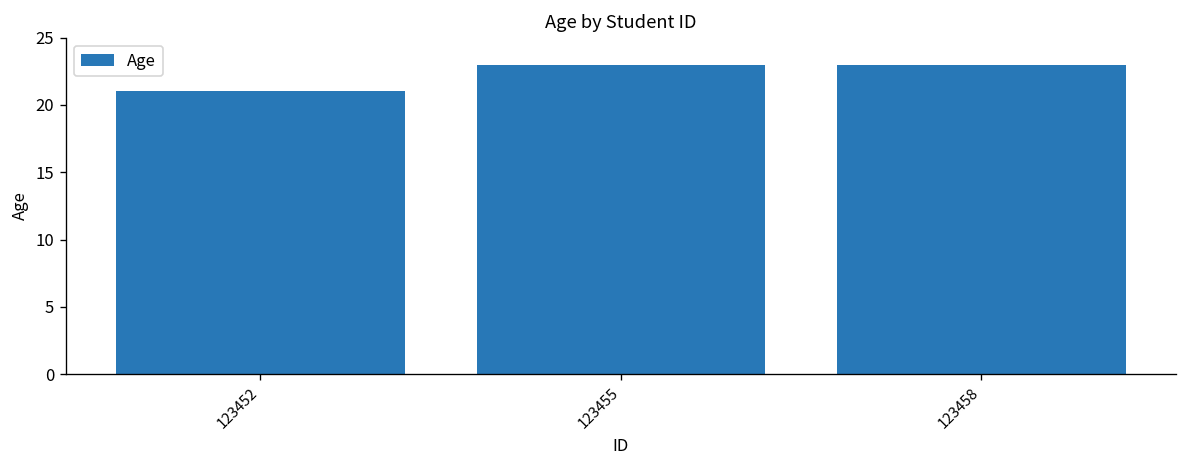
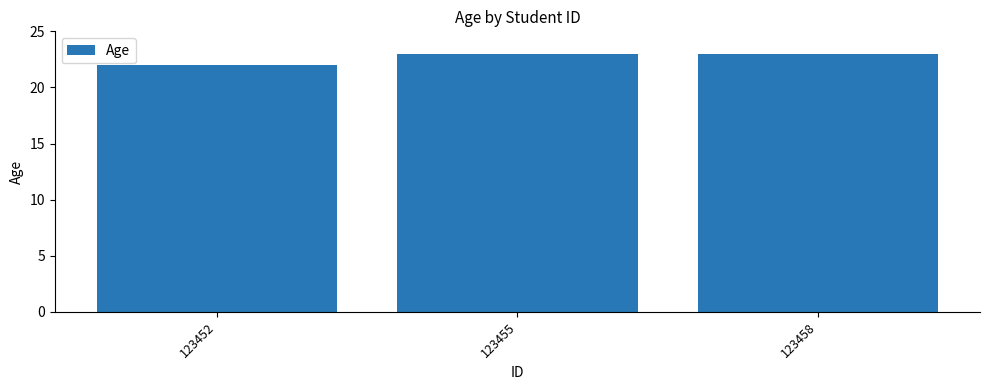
123452: 21 -> 22
